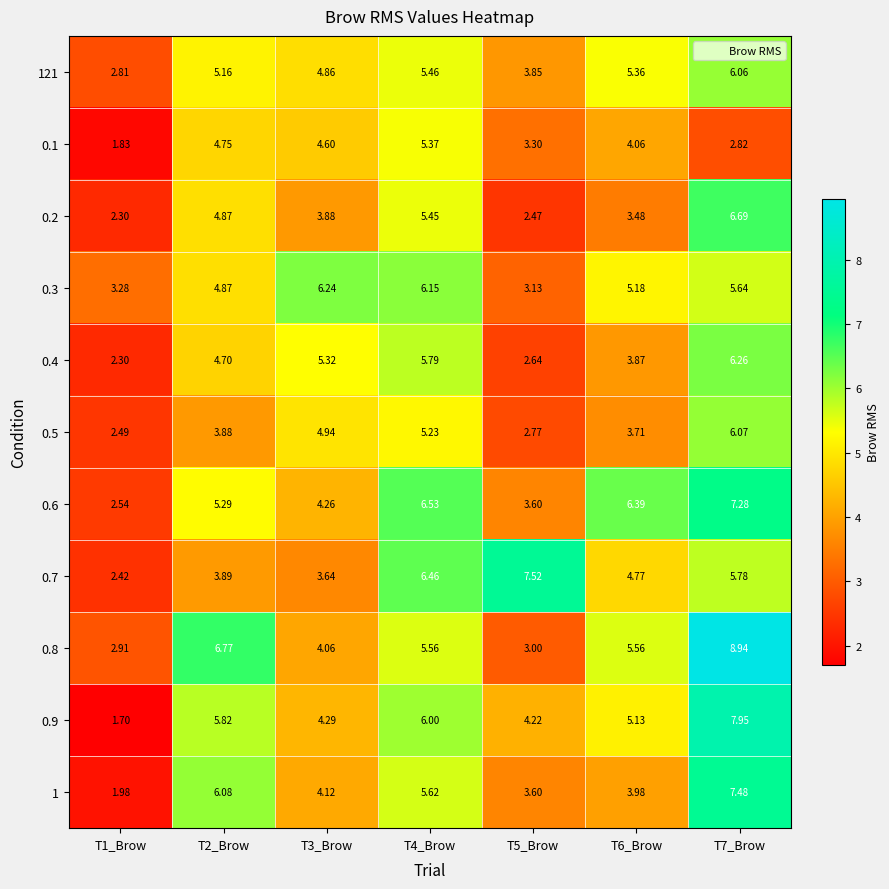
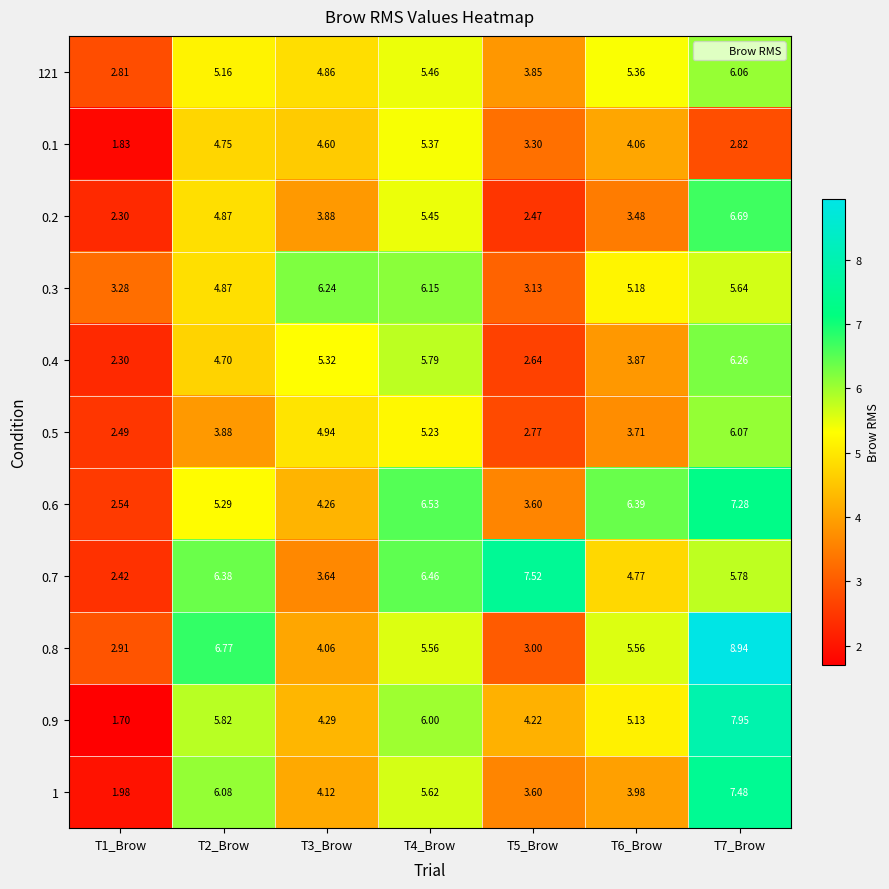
0.7, T2_Brow: 3.89 -> 6.38
